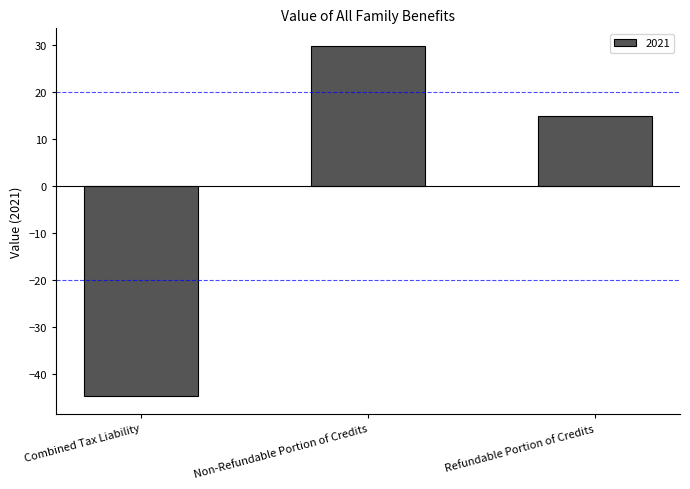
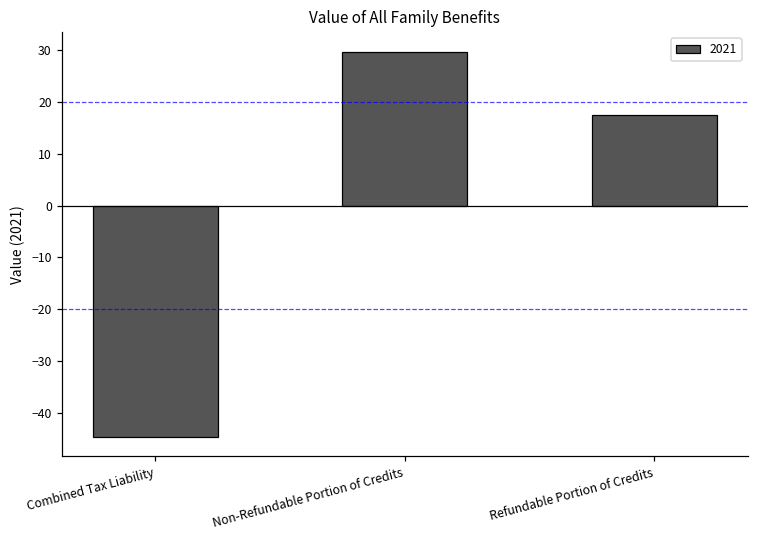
Refundable Portion of Credits: 15 -> 18
